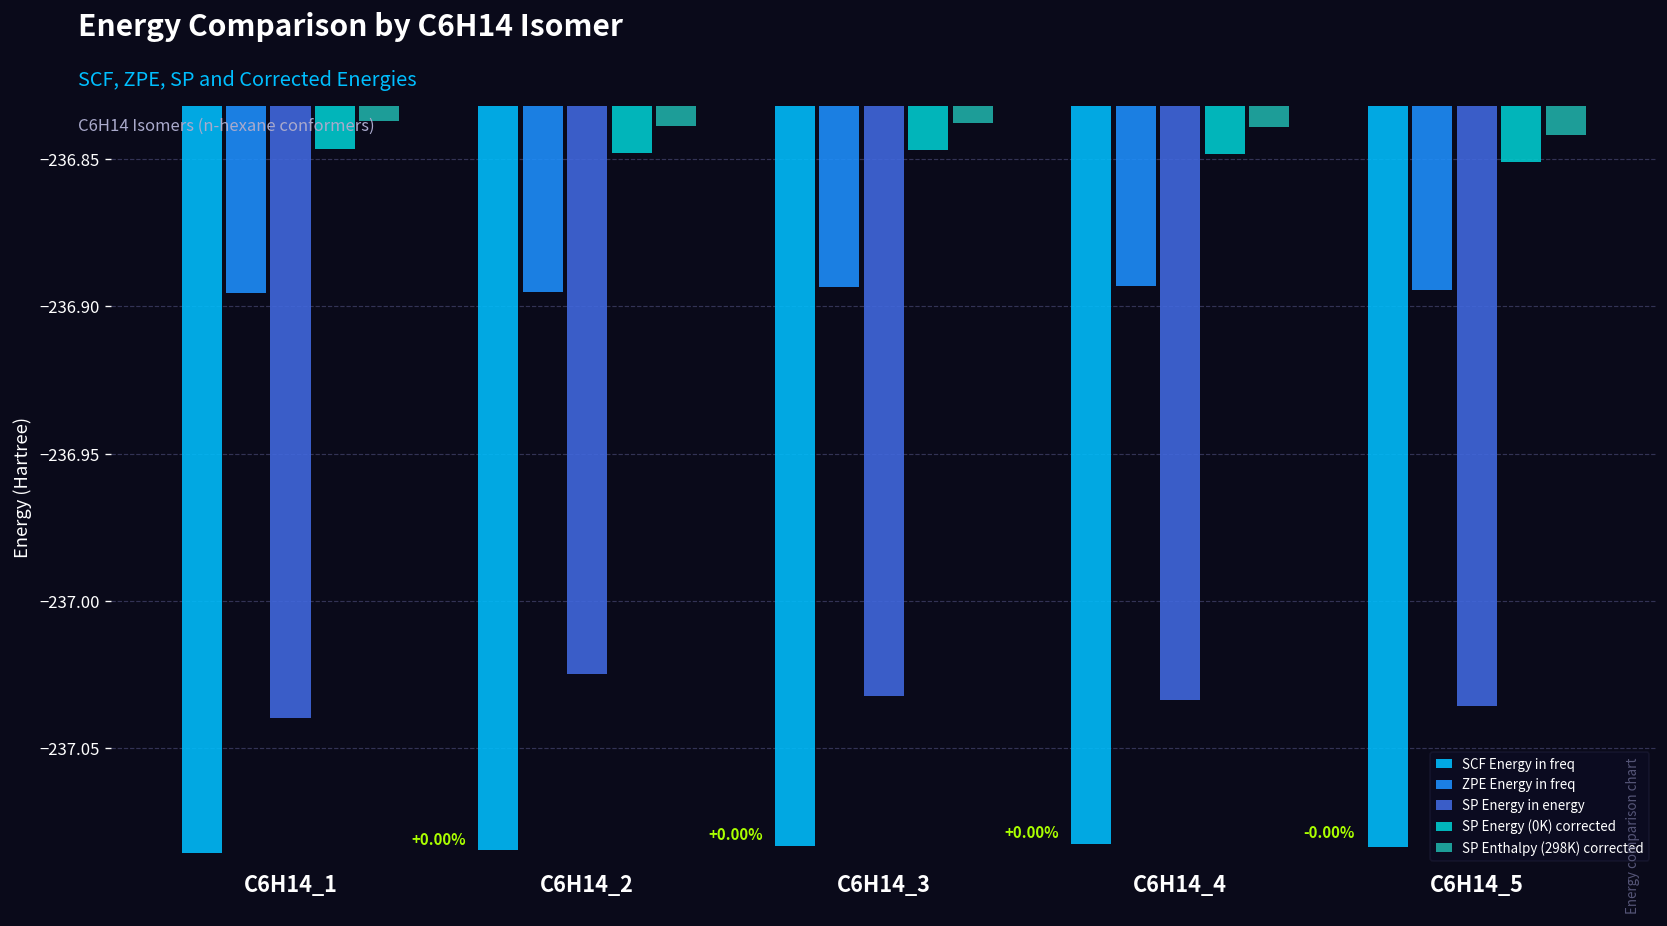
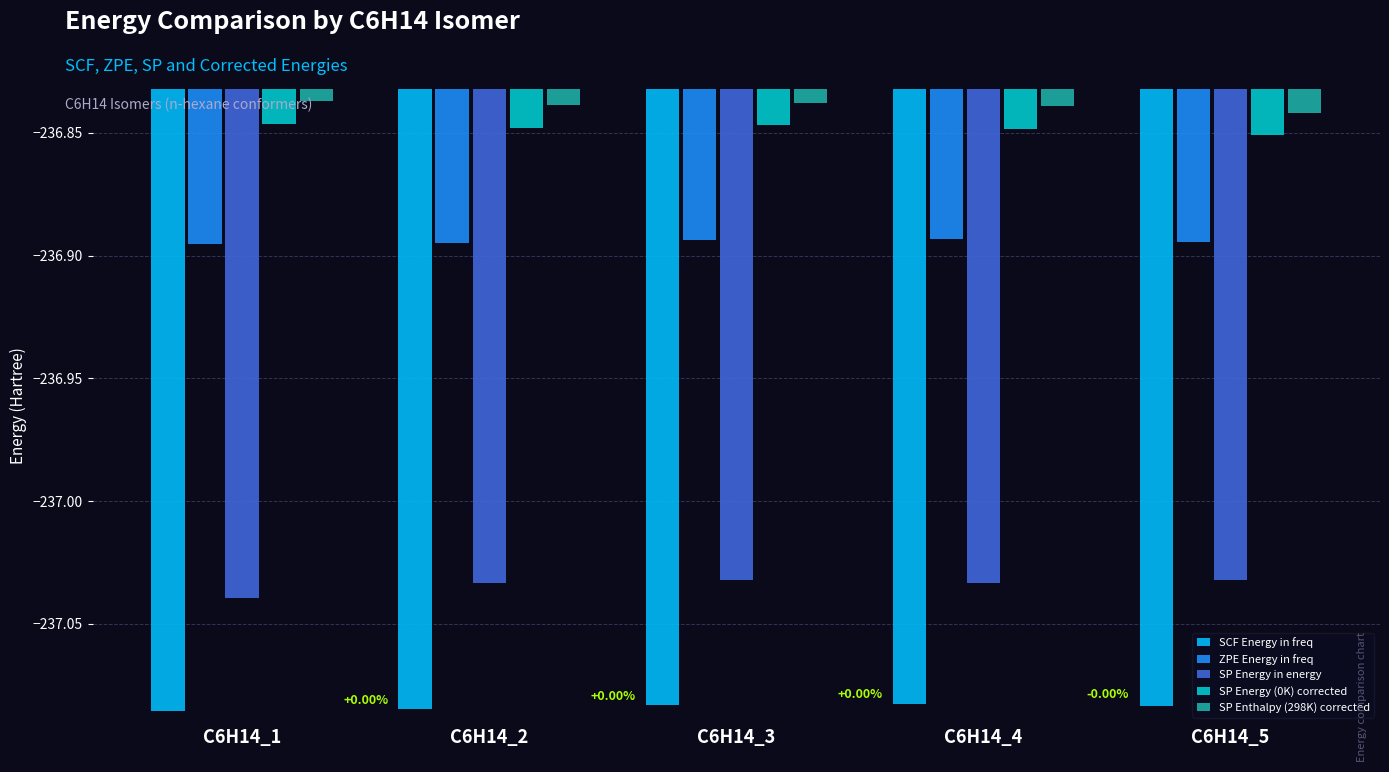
SP Energy in energy, C6H14_2: -237.025 -> -237.033
SP Energy in energy, C6H14_5: -237.036 -> -237.032
